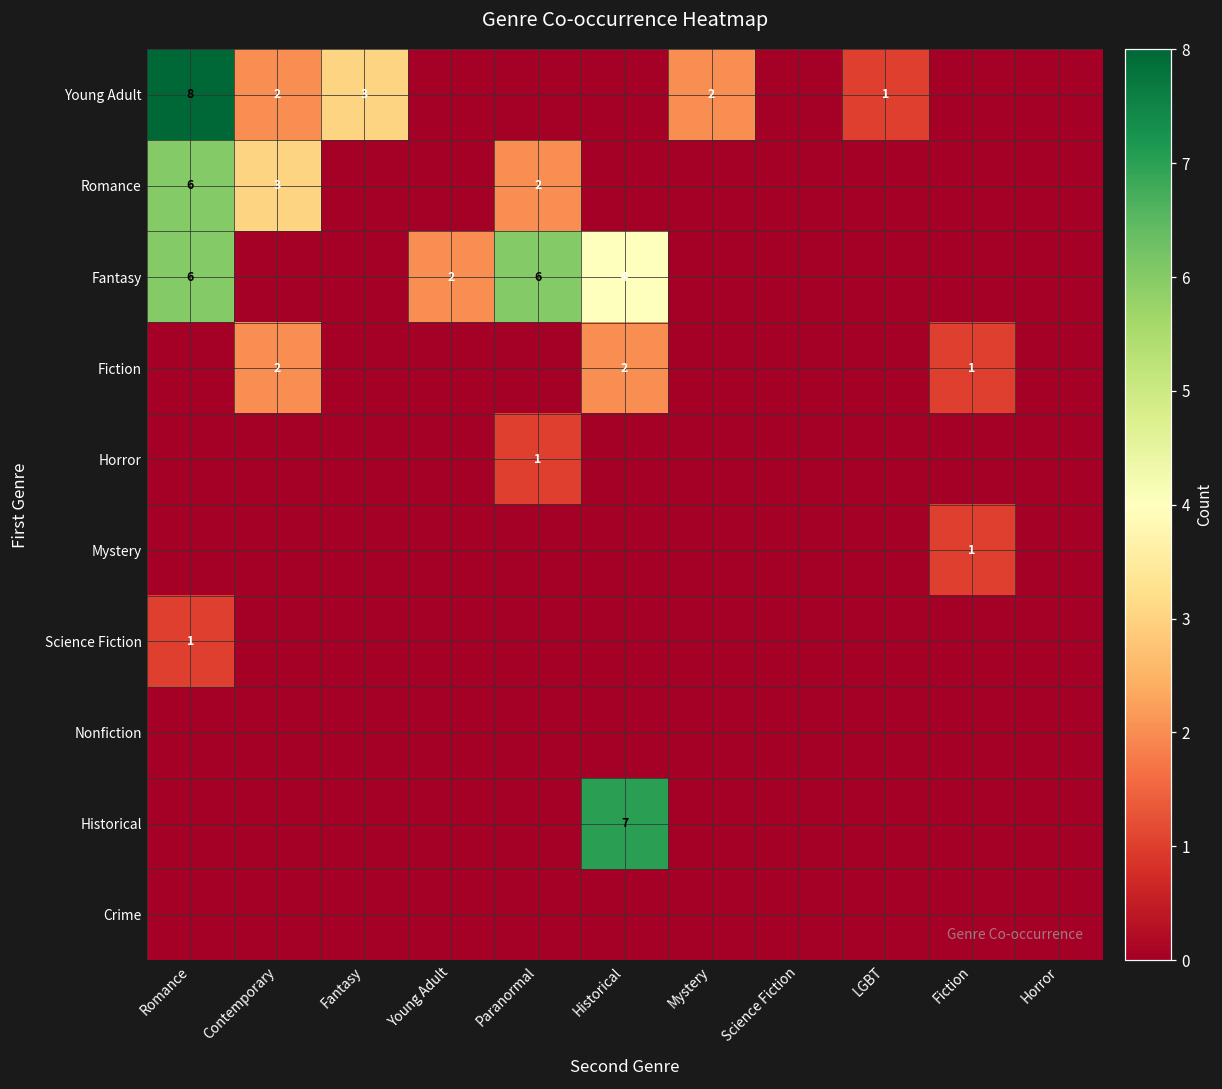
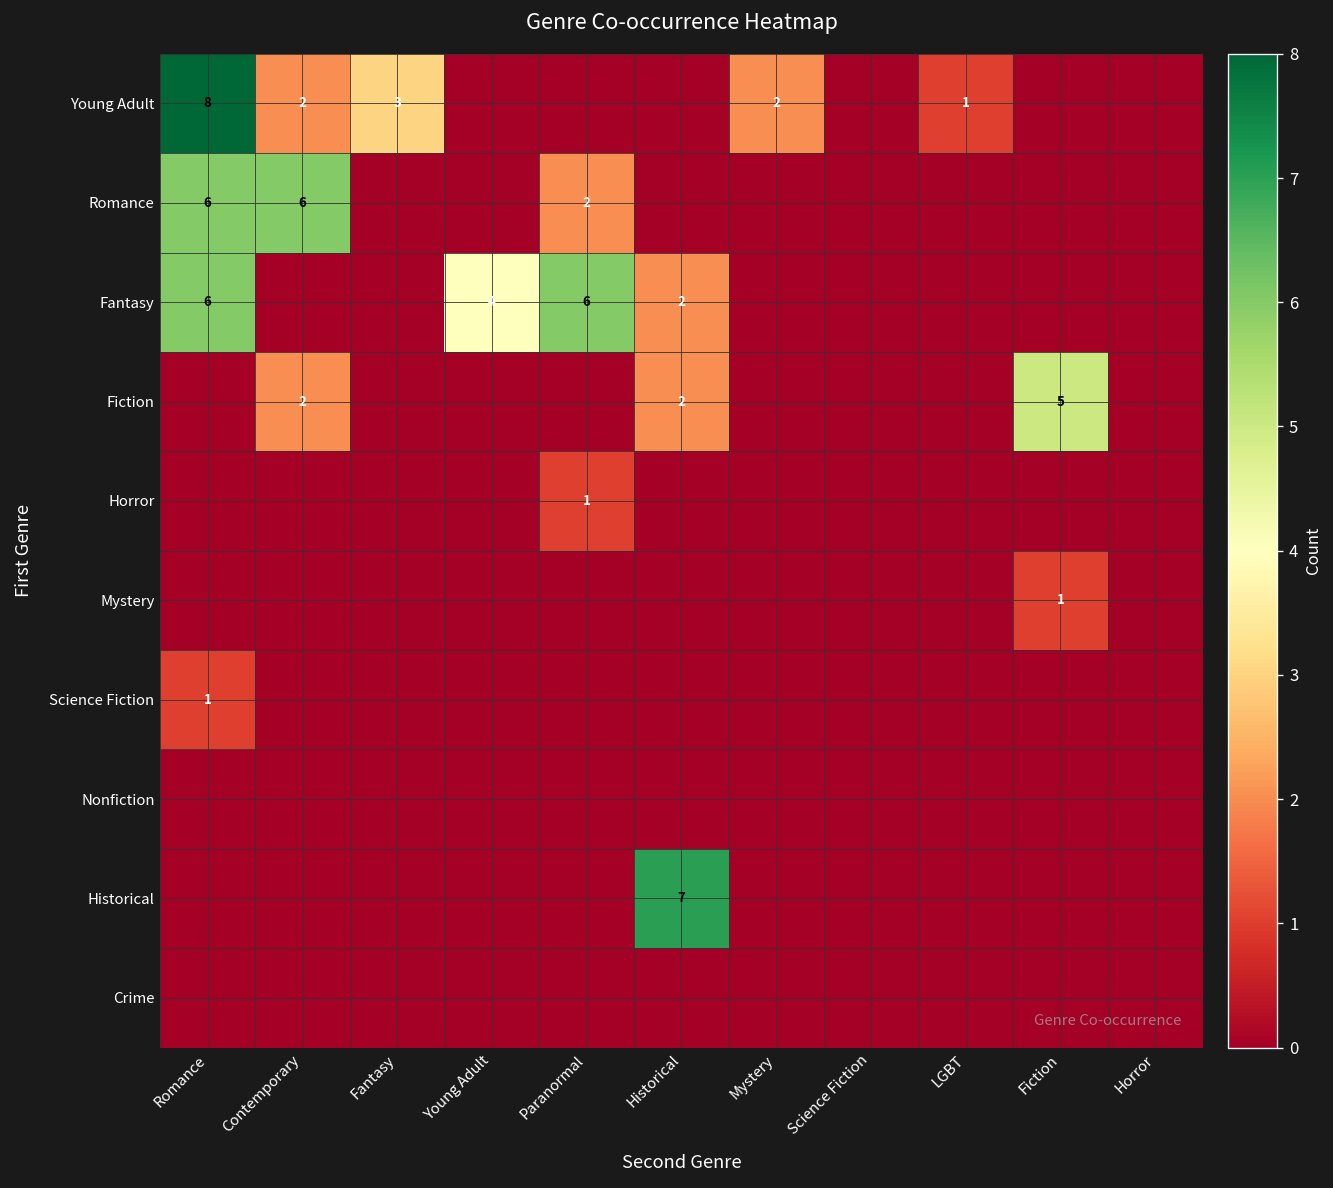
Romance, Contemporary: 3 -> 6
Fantasy, Young Adult: 2 -> 4
Fantasy, Historical: 4 -> 2
Fiction, Fiction: 1 -> 5
